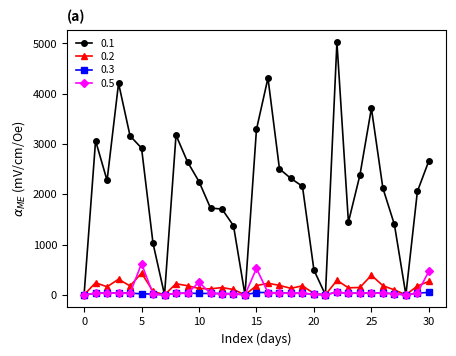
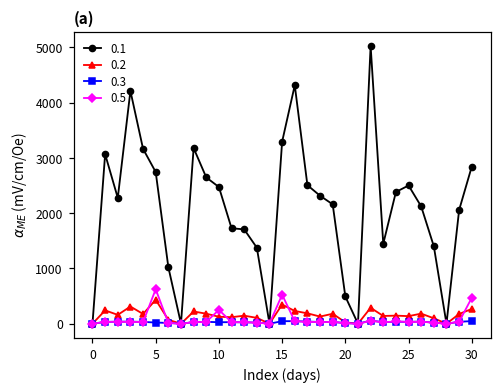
0.1, 5: 2900 -> 2700
0.1, 10: 2300 -> 2500
0.2, 15: 200 -> 300
0.1, 25: 3700 -> 2500
0.2, 25: 400 -> 100
0.1, 30: 2700 -> 2800
